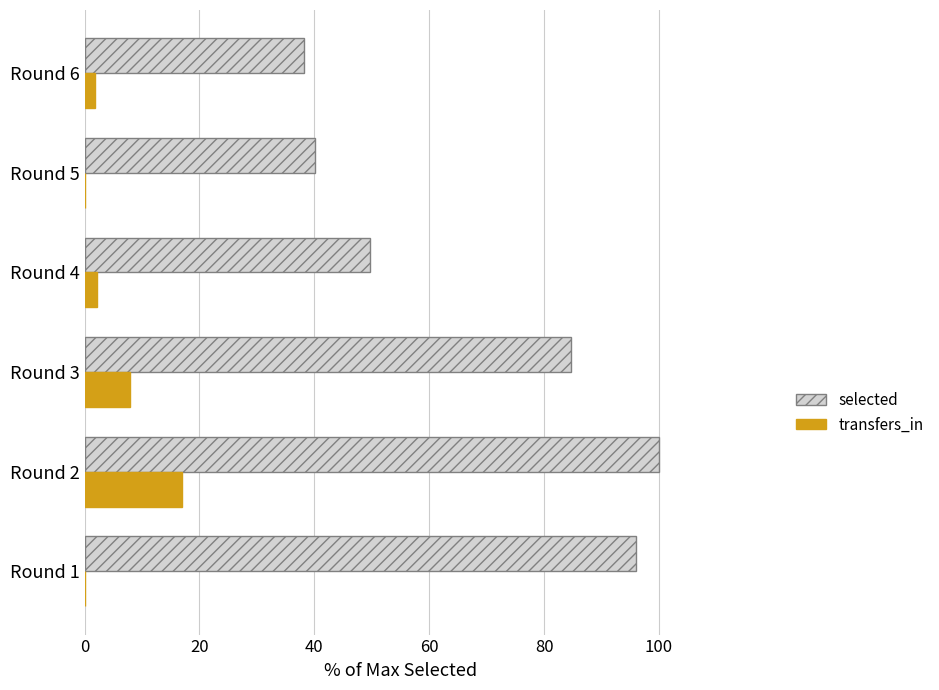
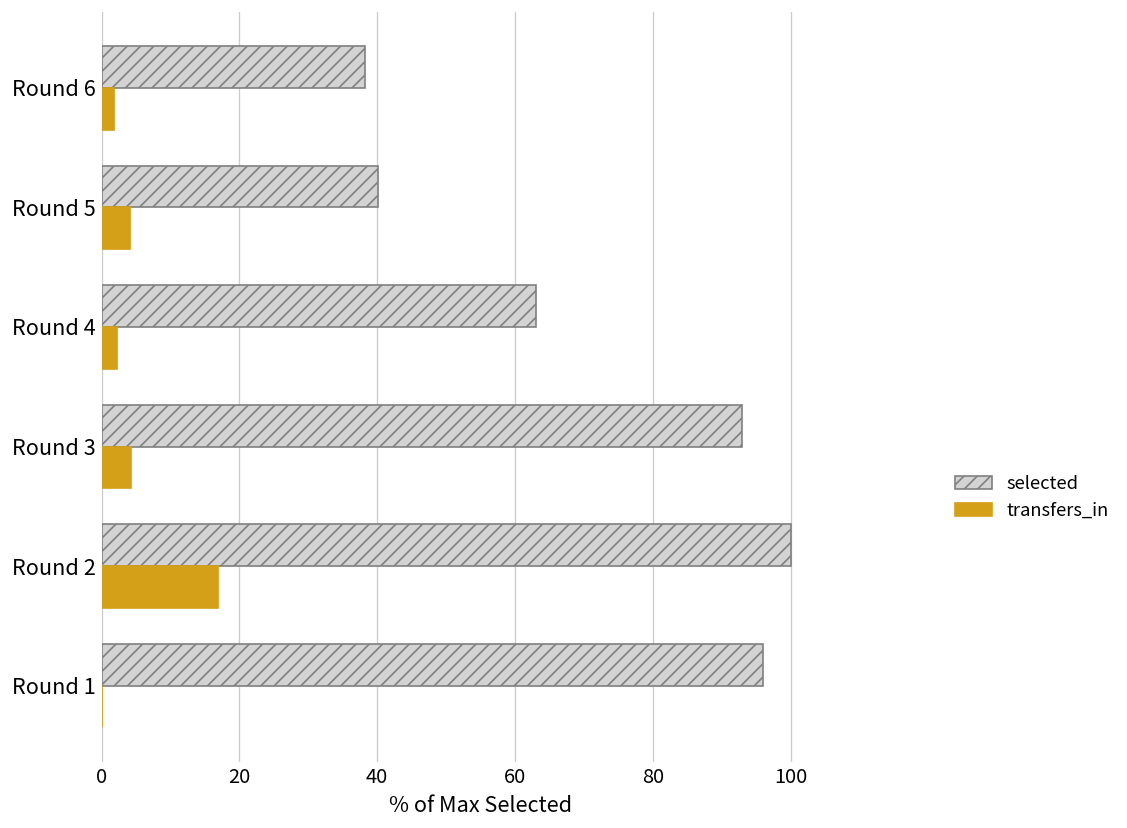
transfers_in, Round 5: 0 -> 4
selected, Round 4: 50 -> 63
selected, Round 3: 85 -> 93
transfers_in, Round 3: 8 -> 4
